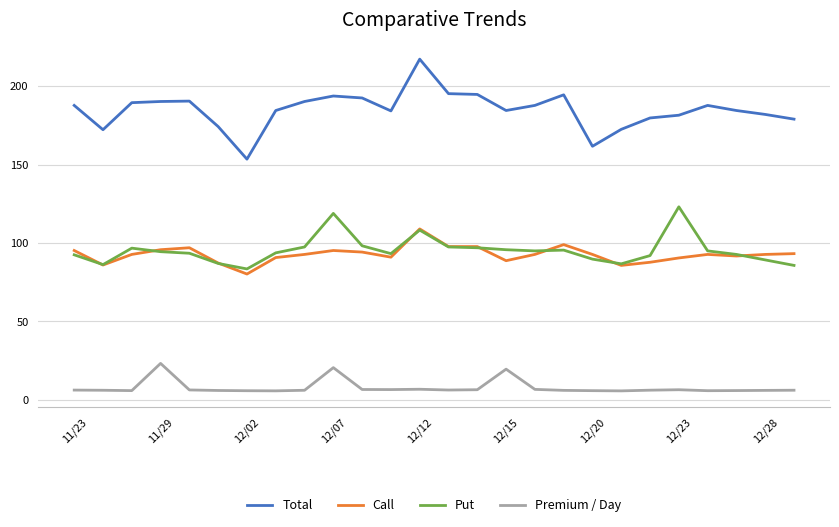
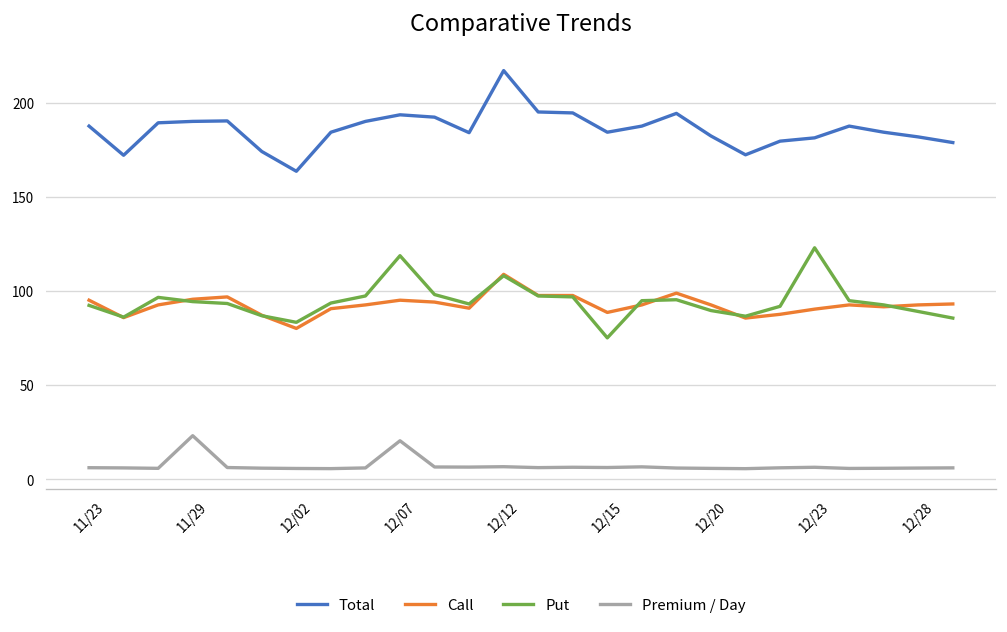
Total, 12/02: 153 -> 164
Put, 12/15: 96 -> 75
Premium / Day, 12/15: 20 -> 6
Total, 12/20: 162 -> 183
